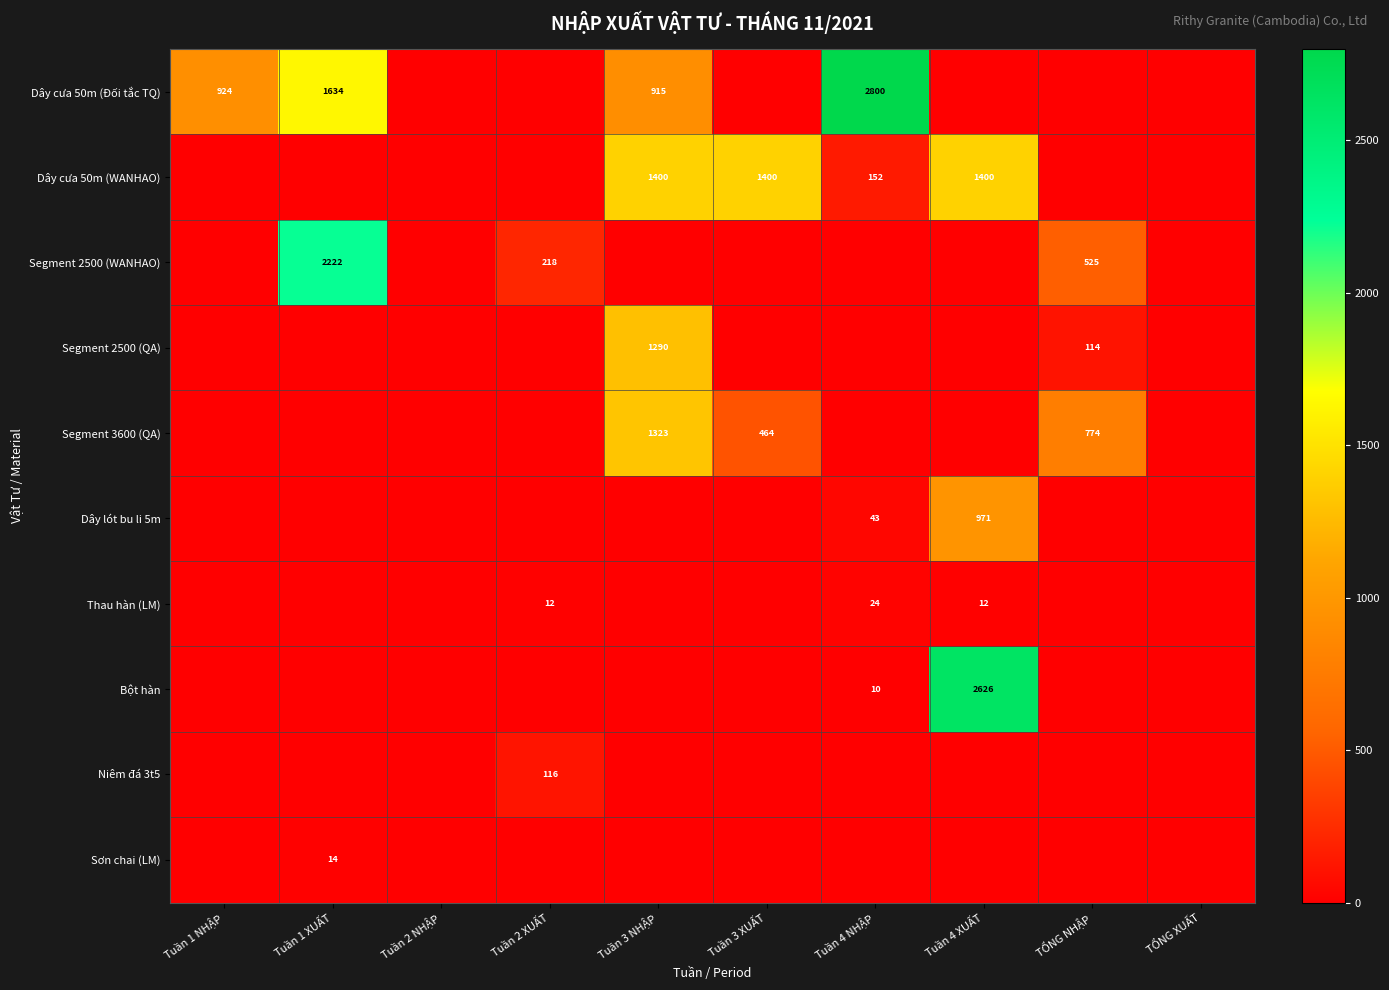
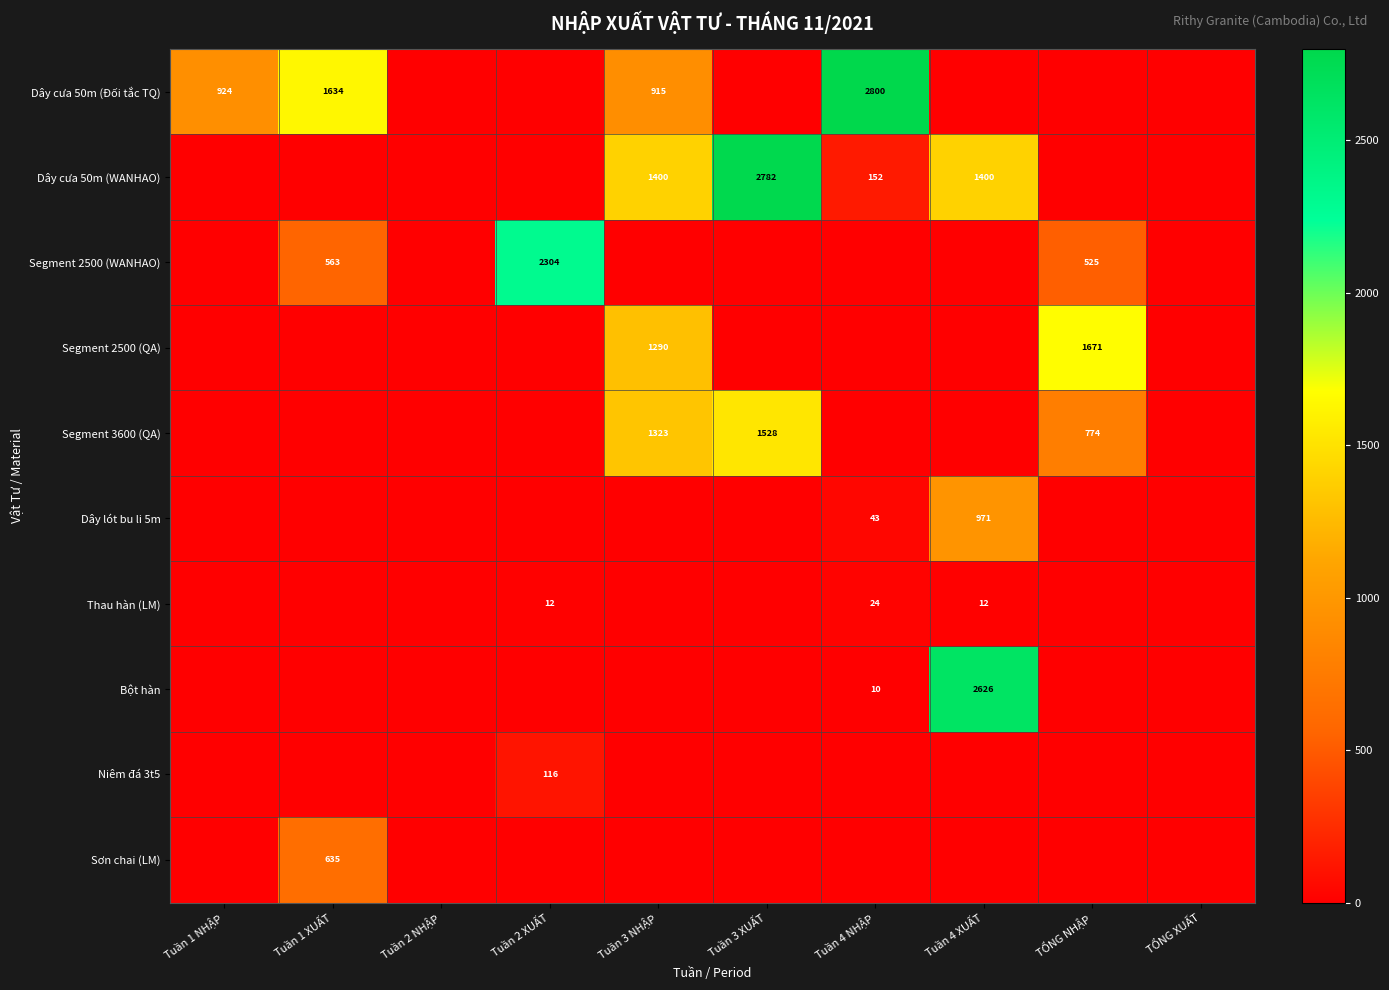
Dây cưa 50m (WANHAO), Tuần 3 XUẤT: 1400 -> 2782
Segment 2500 (WANHAO), Tuần 1 XUẤT: 2222 -> 563
Segment 2500 (WANHAO), Tuần 2 XUẤT: 218 -> 2304
Segment 2500 (QA), TỔNG NHẬP: 114 -> 1671
Segment 3600 (QA), Tuần 3 XUẤT: 464 -> 1528
Sơn chai (LM), Tuần 1 XUẤT: 14 -> 635
